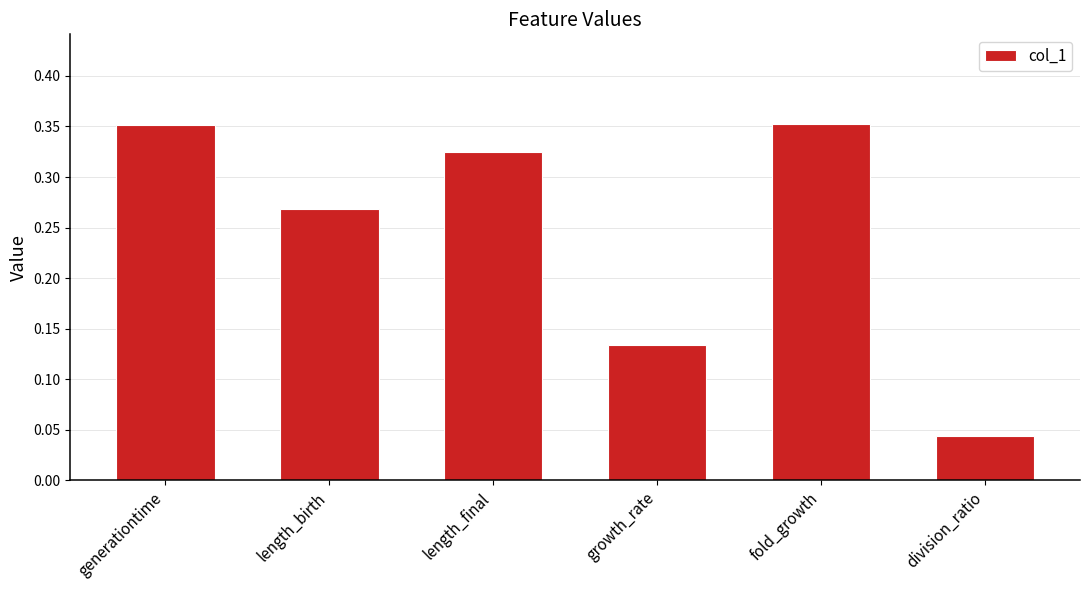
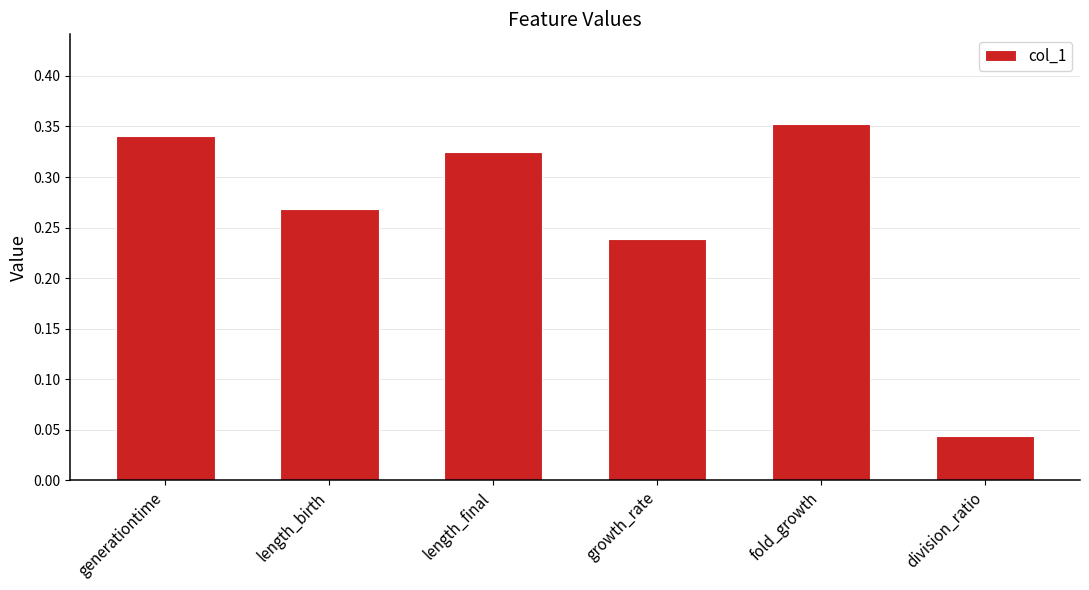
generationtime: 0.351 -> 0.341
growth_rate: 0.134 -> 0.239
